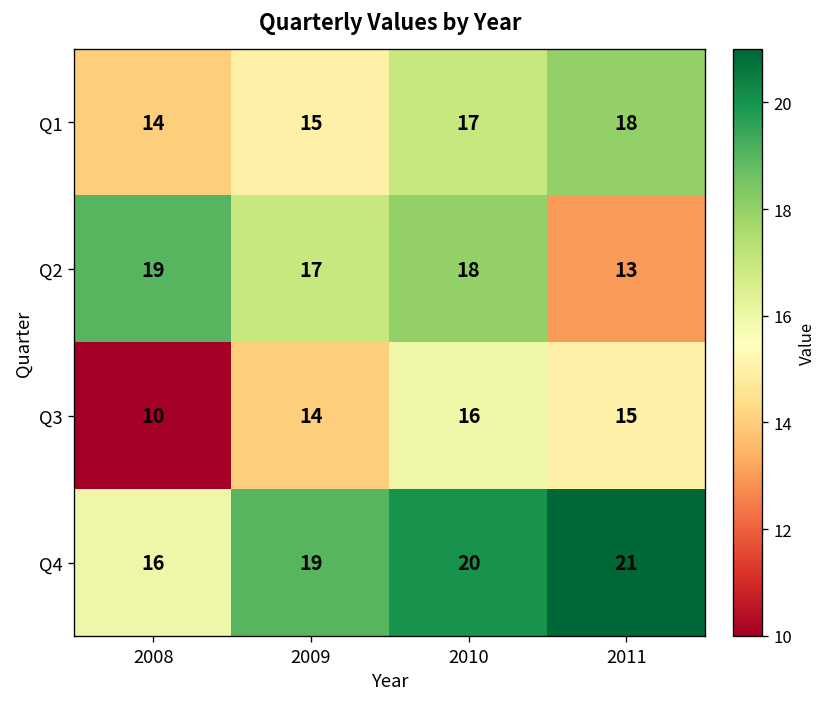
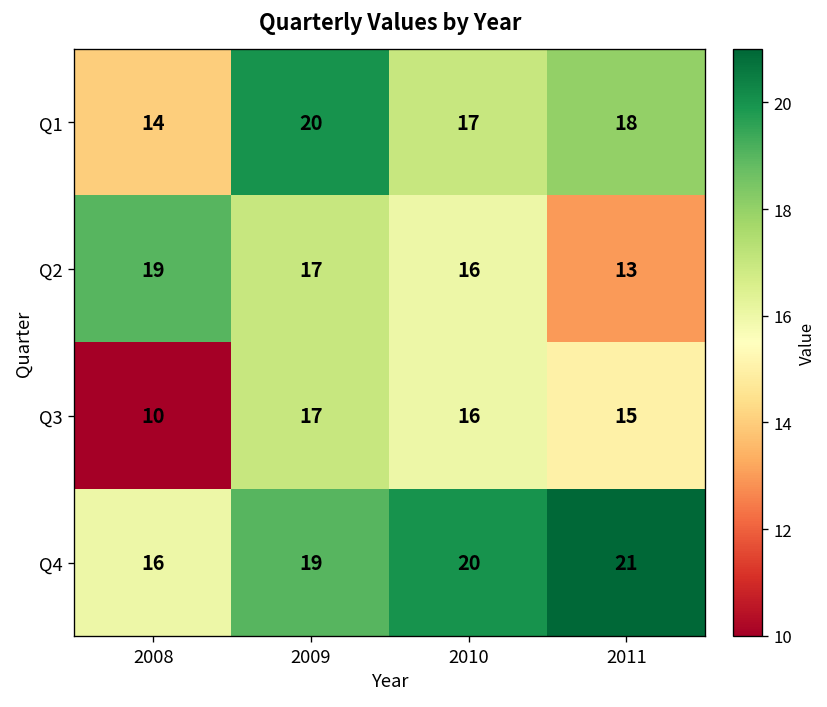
Q1, 2009: 15 -> 20
Q2, 2010: 18 -> 16
Q3, 2009: 14 -> 17
